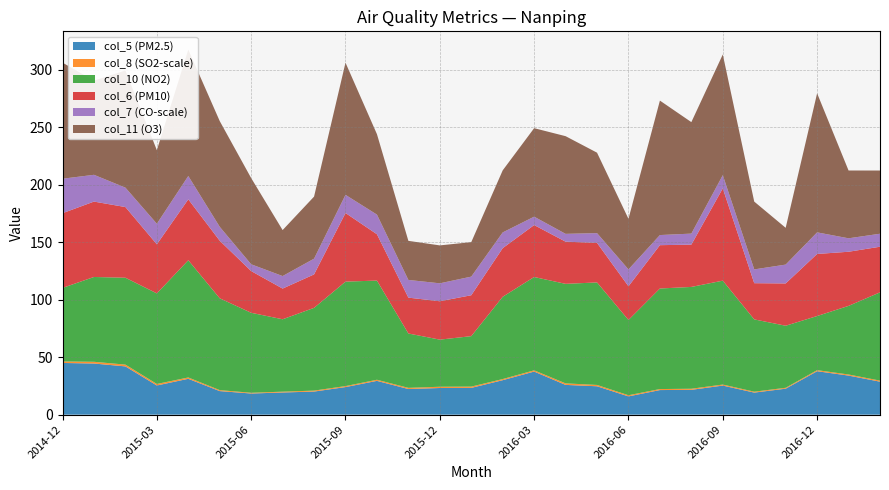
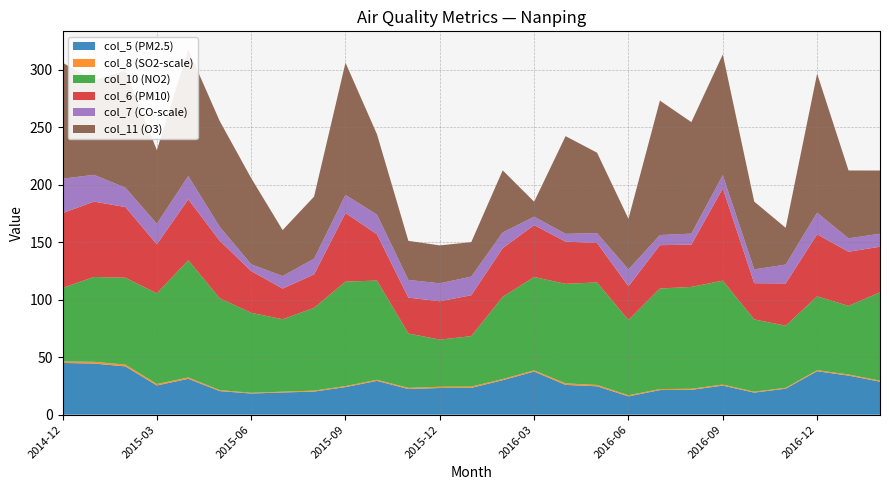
col_11 (O3), 2016-03: 77 -> 13
col_10 (NO2), 2016-12: 47 -> 64
